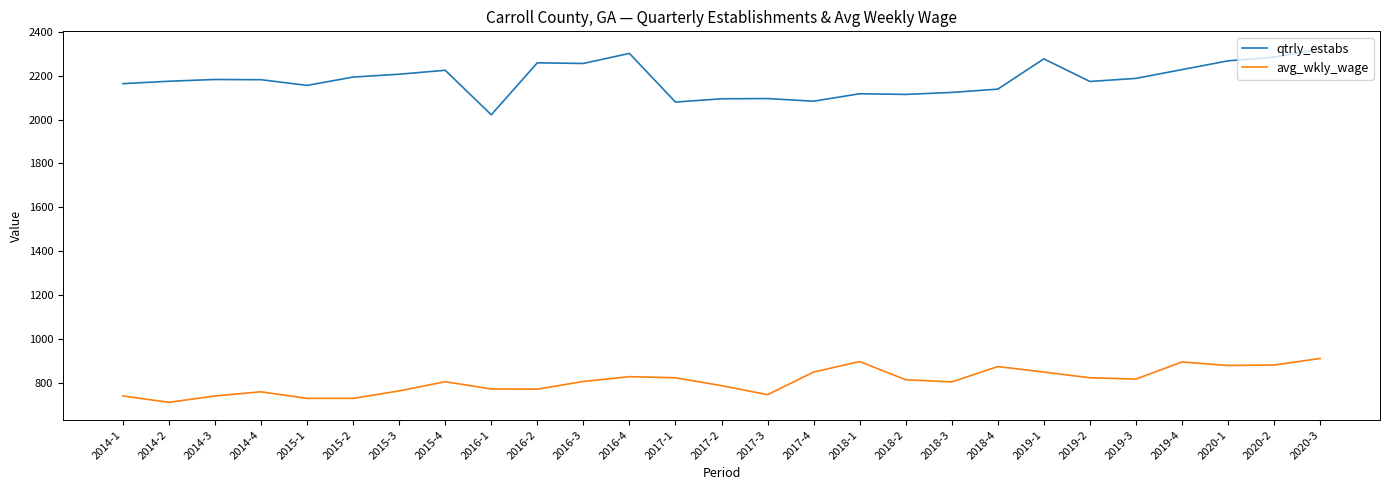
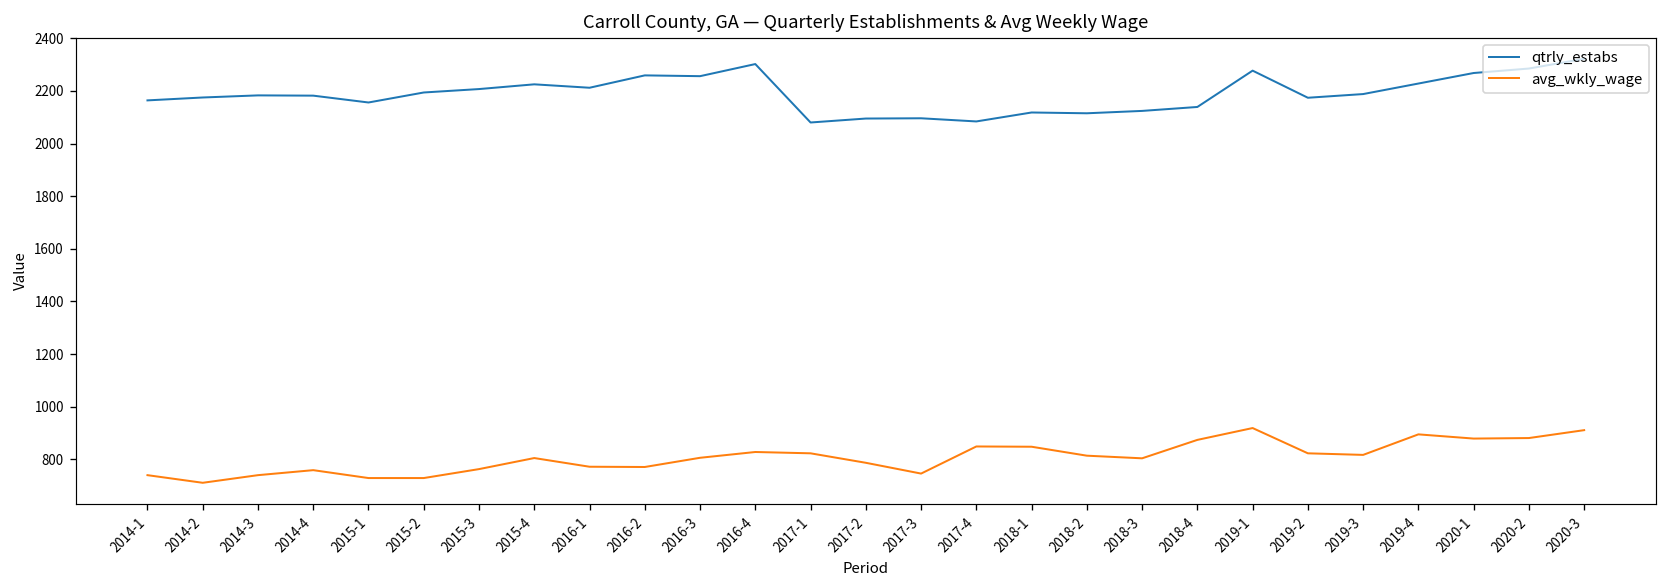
qtrly_estabs, 2016-1: 2020 -> 2210
avg_wkly_wage, 2018-1: 900 -> 850
avg_wkly_wage, 2019-1: 850 -> 920
